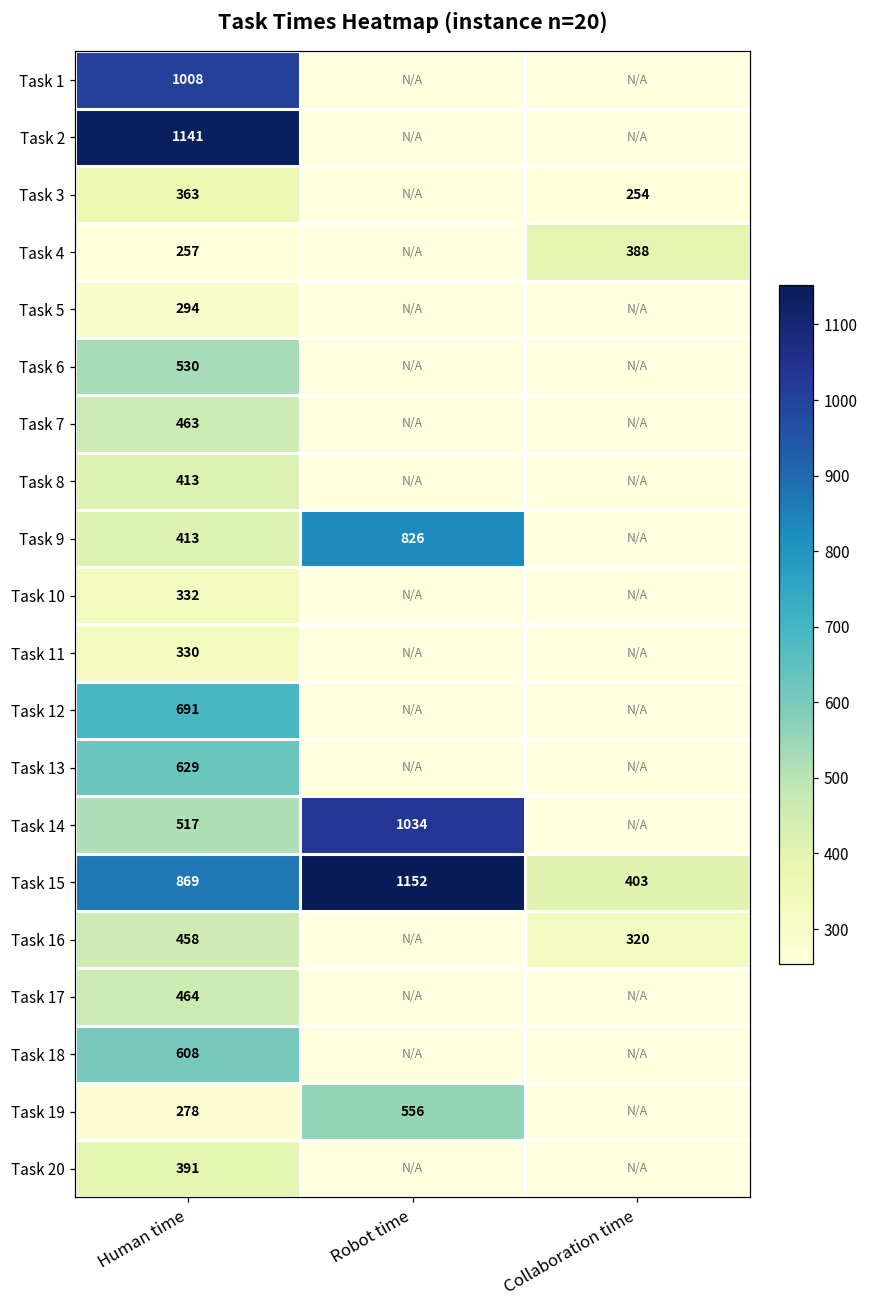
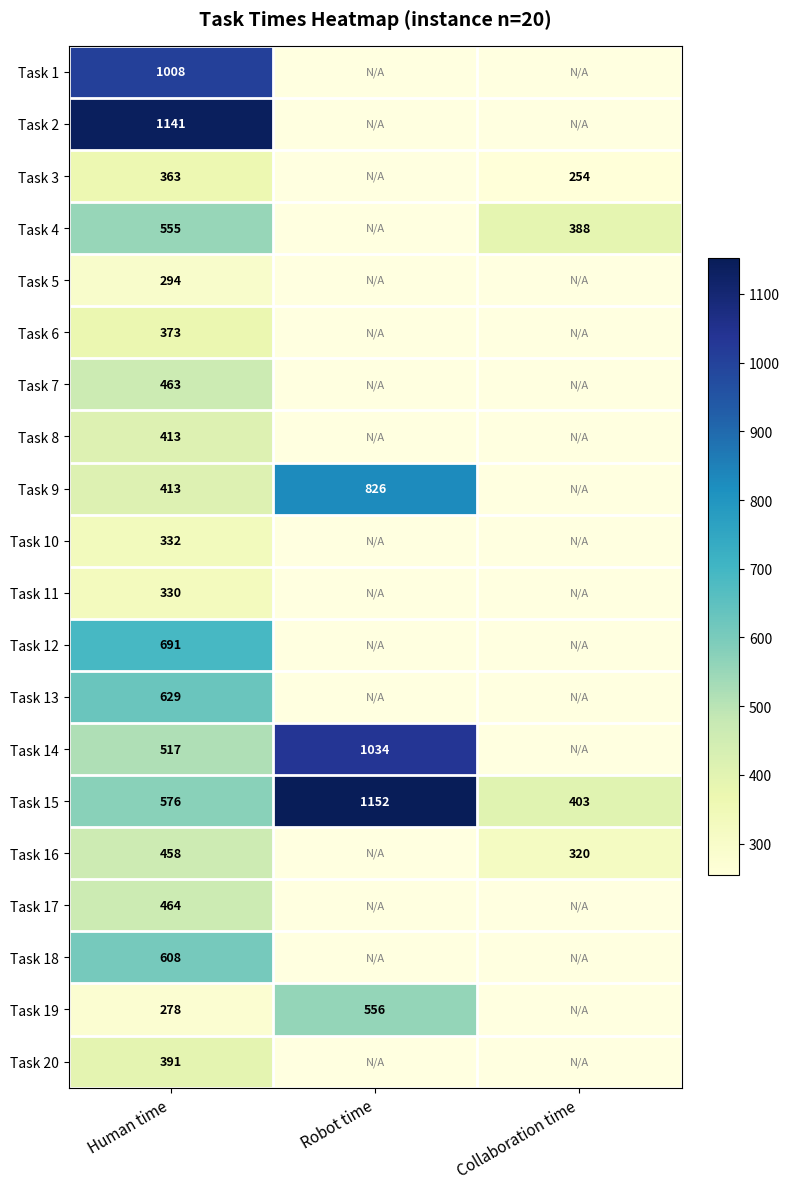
Task 4, Human time: 257 -> 555
Task 6, Human time: 530 -> 373
Task 15, Human time: 869 -> 576
